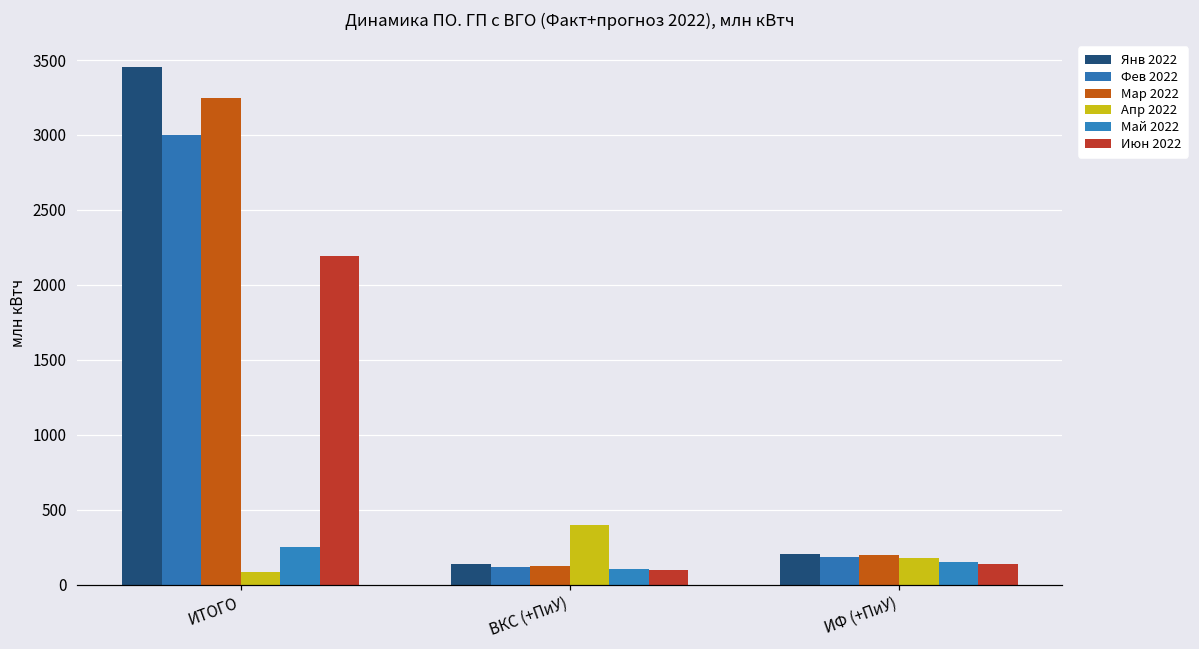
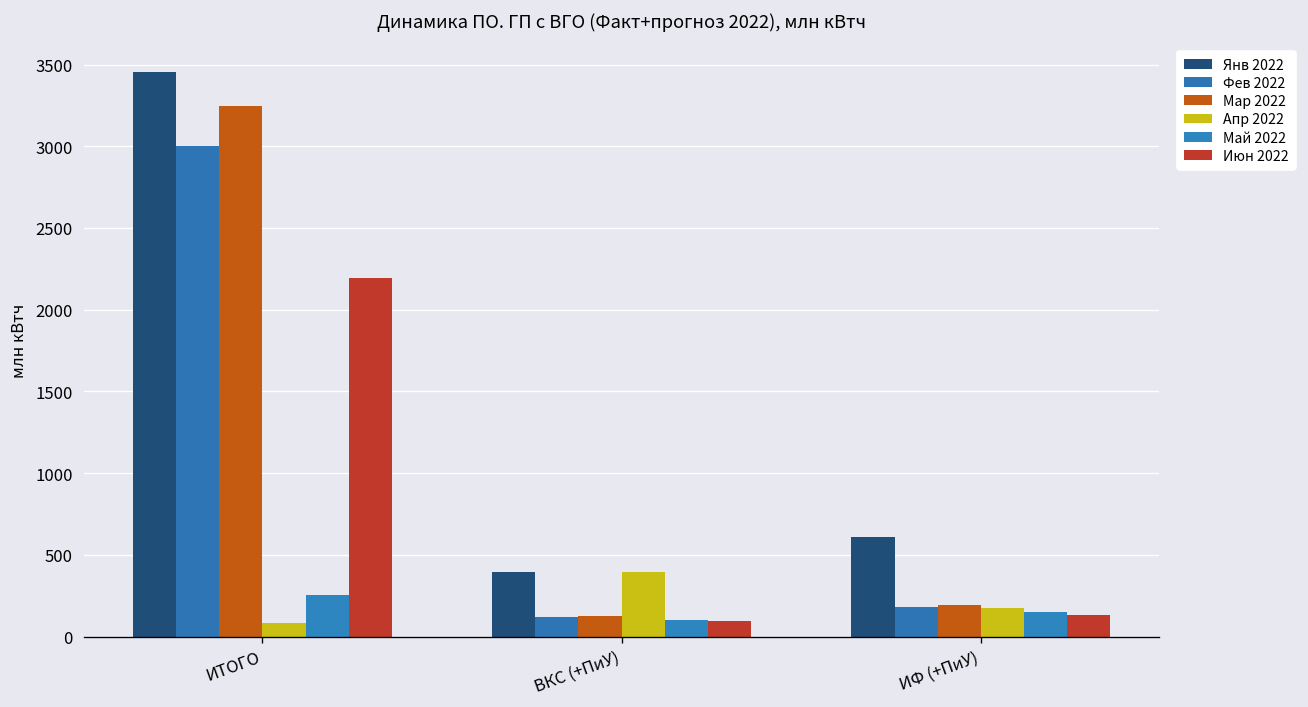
Янв 2022, ВКС (+ПиУ): 130 -> 390
Янв 2022, ИФ (+ПиУ): 210 -> 610
